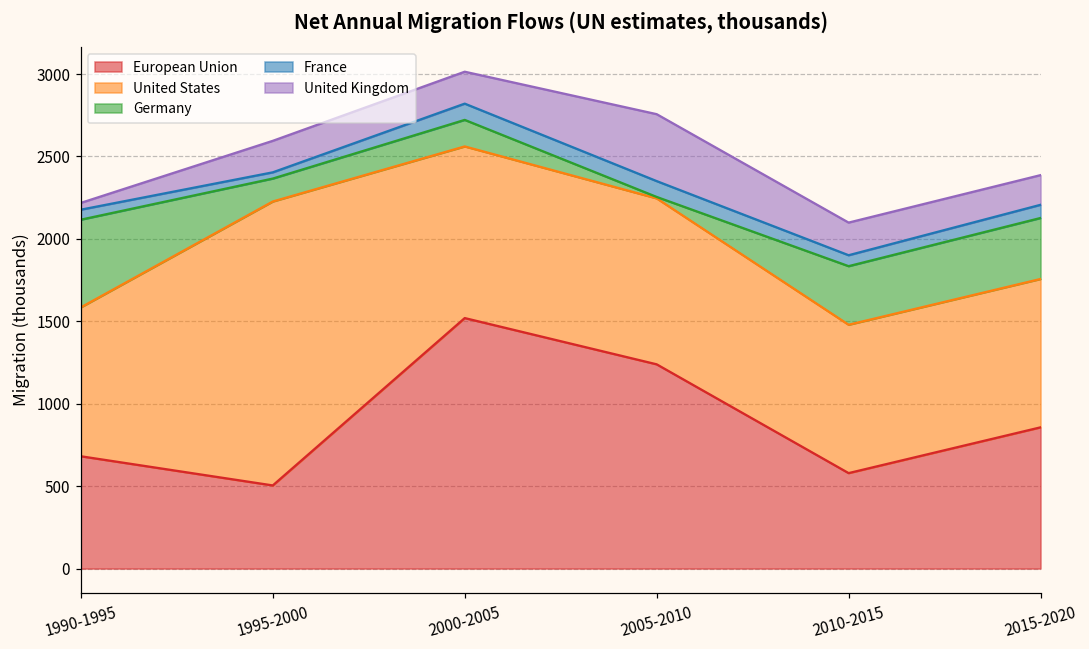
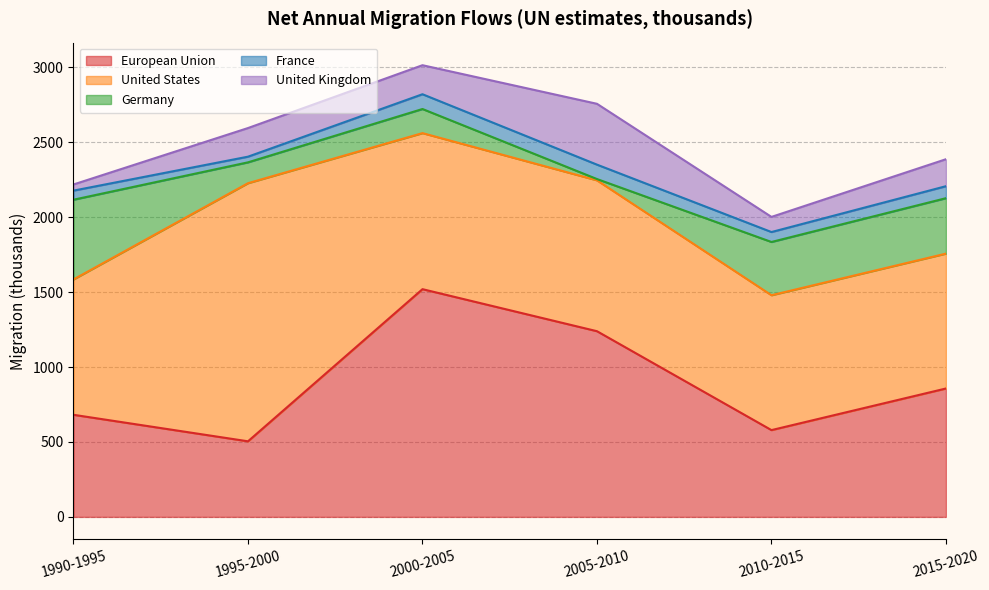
United Kingdom, 2010-2015: 200 -> 100
